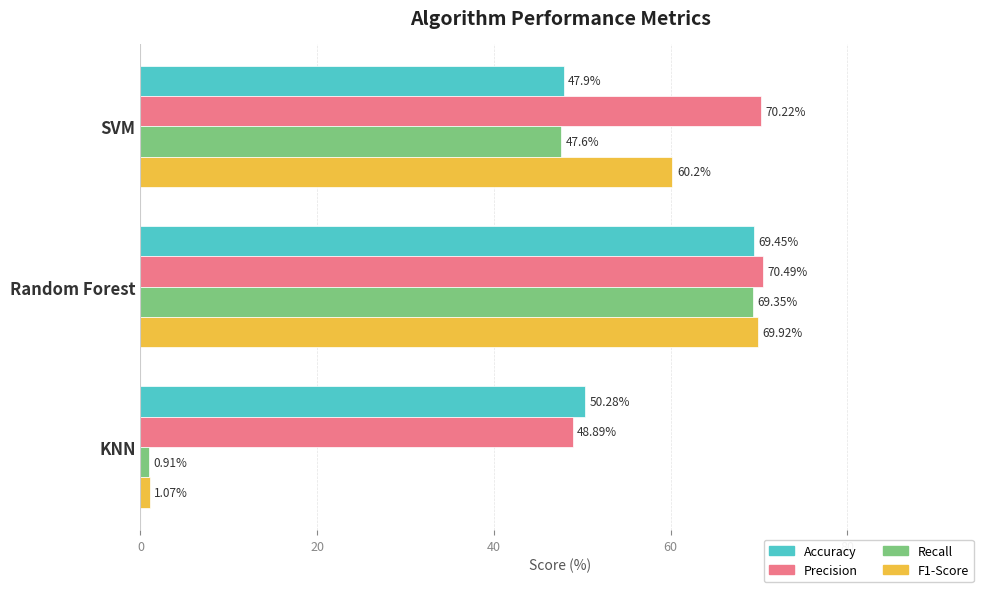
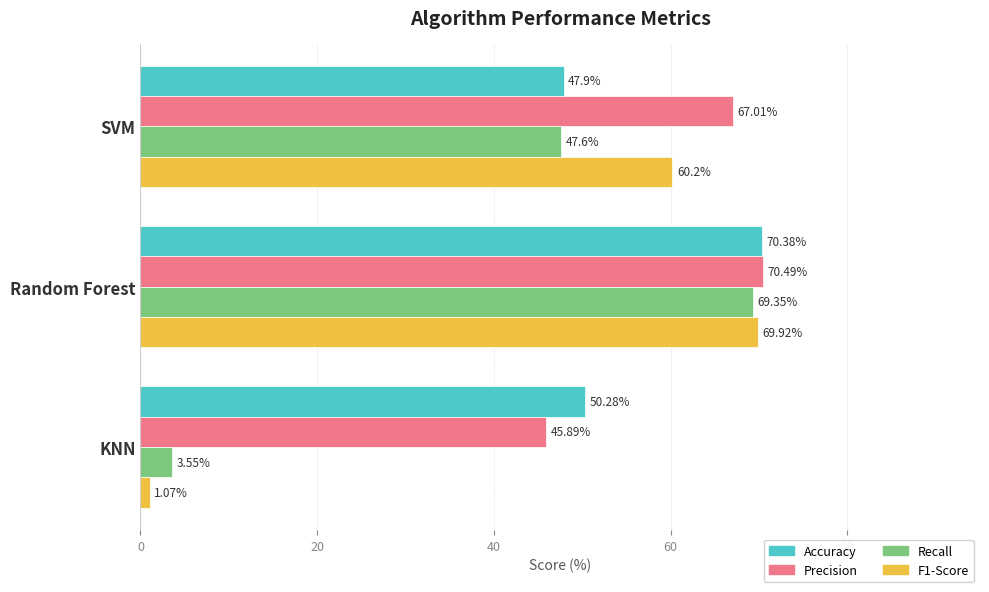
Precision, SVM: 70.22% -> 67.01%
Accuracy, Random Forest: 69.45% -> 70.38%
Precision, KNN: 48.89% -> 45.89%
Recall, KNN: 0.91% -> 3.55%
